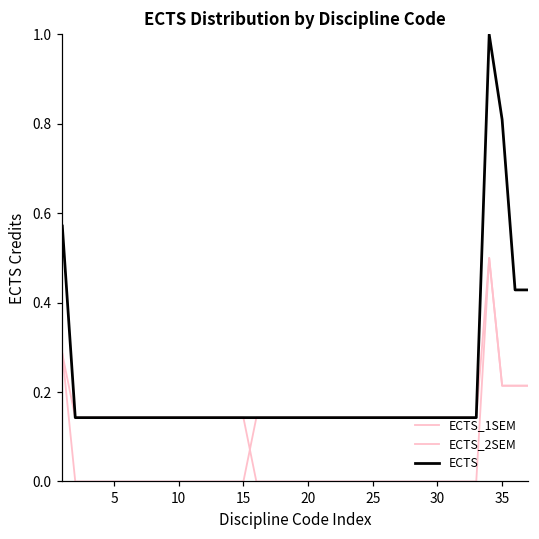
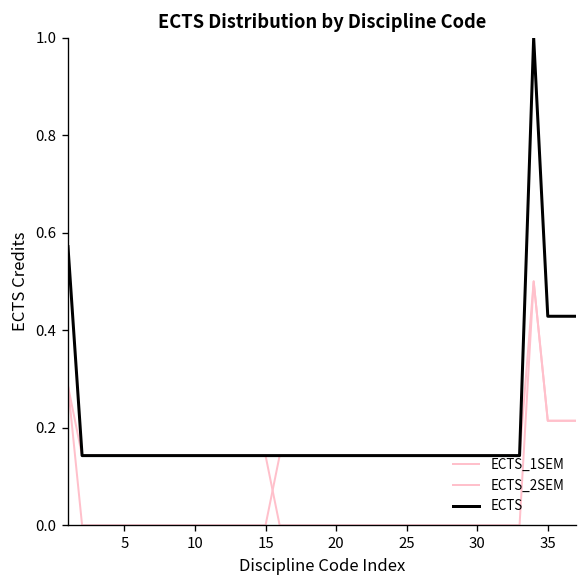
ECTS, 35: 0.81 -> 0.43
